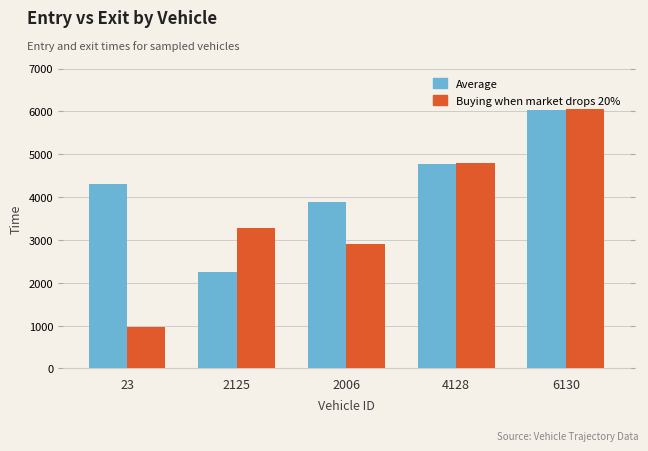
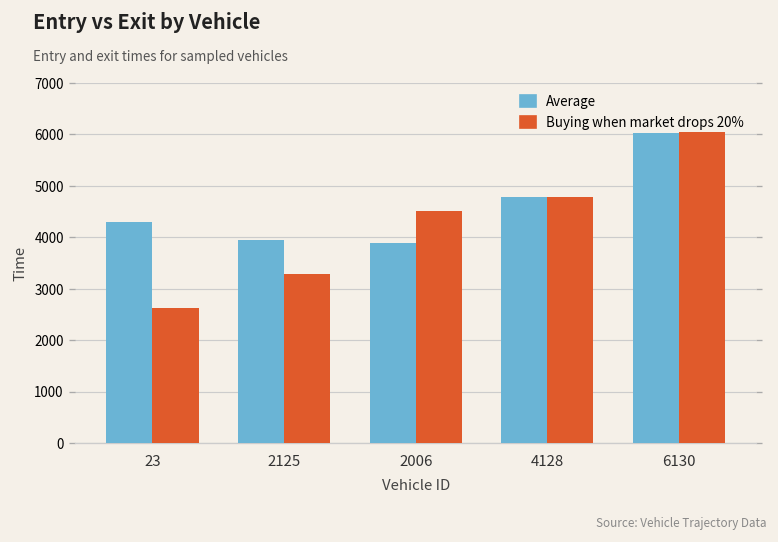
Buying when market drops 20%, 23: 1000 -> 2600
Average, 2125: 2300 -> 3900
Buying when market drops 20%, 2006: 2900 -> 4500
